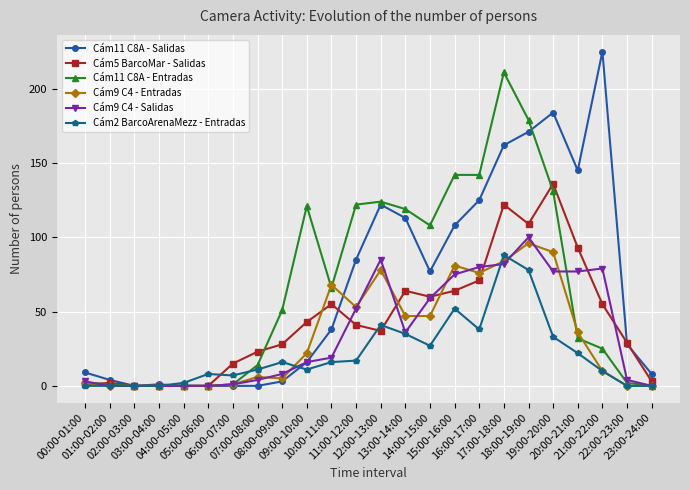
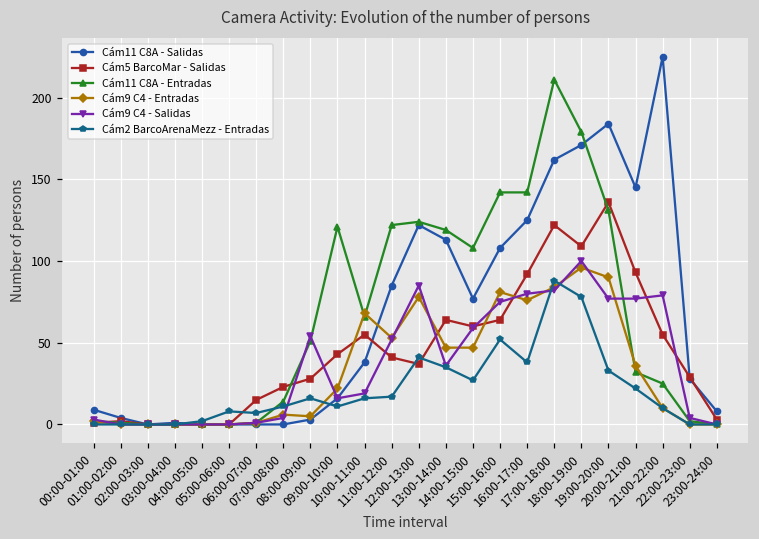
Cám9 C4 - Salidas, 08:00-09:00: 8 -> 54
Cám5 BarcoMar - Salidas, 16:00-17:00: 71 -> 92
